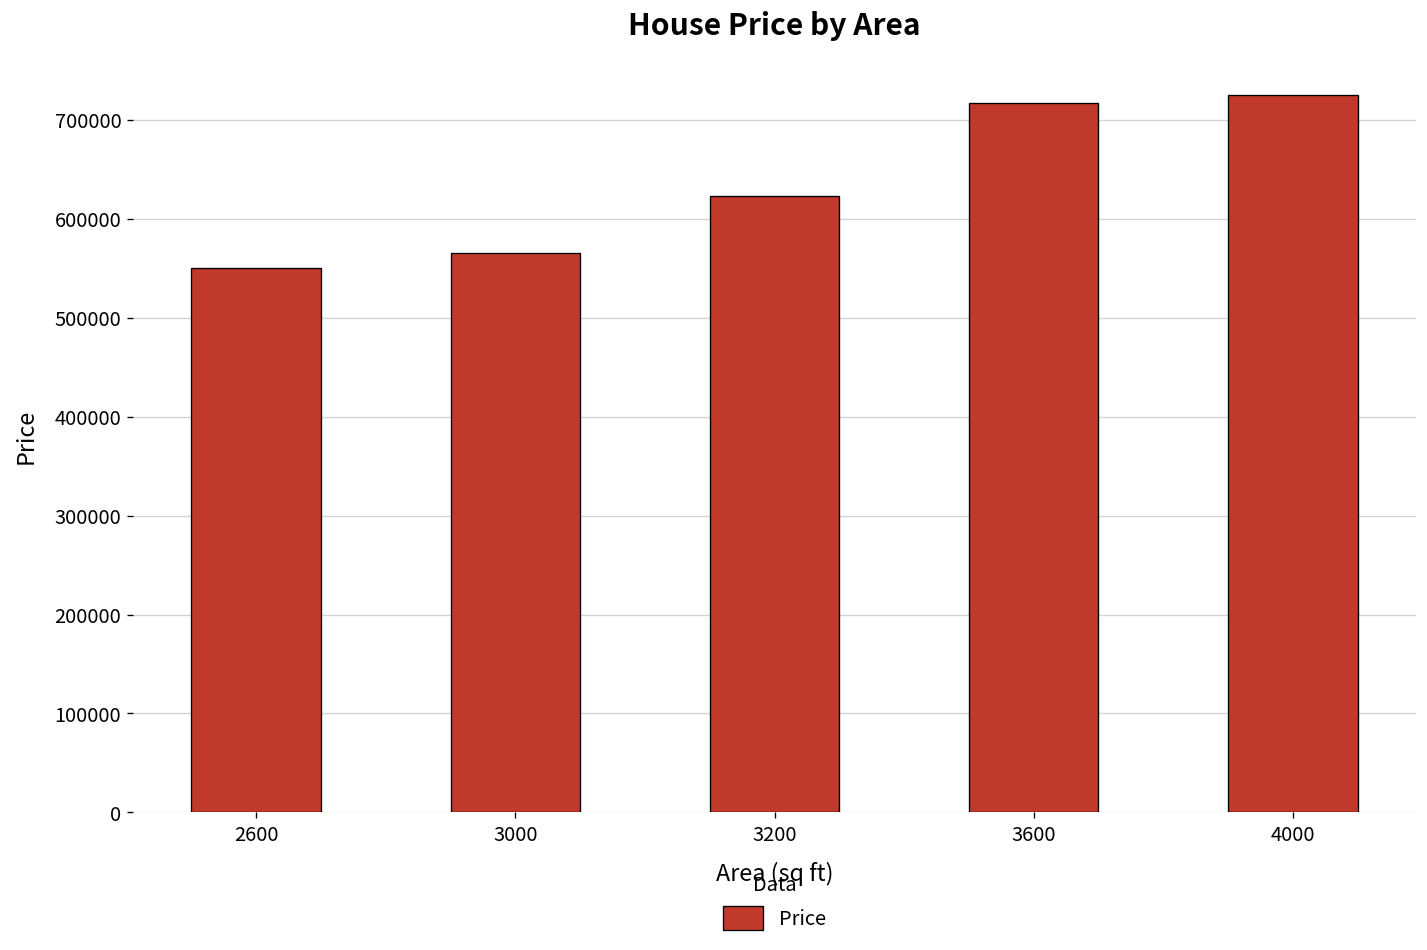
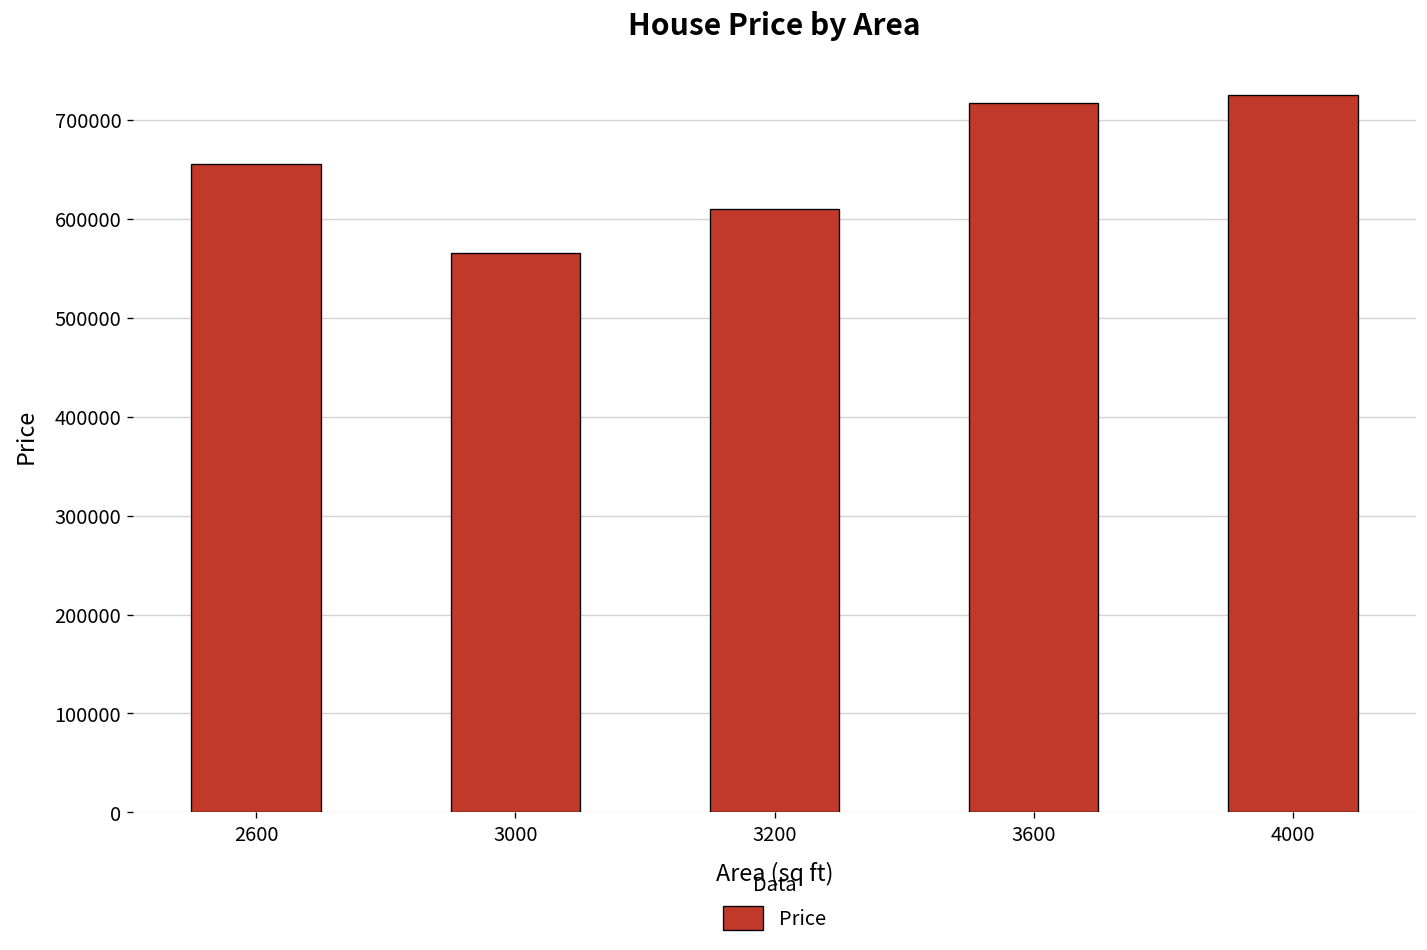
2600: 550000 -> 660000
3200: 620000 -> 610000
